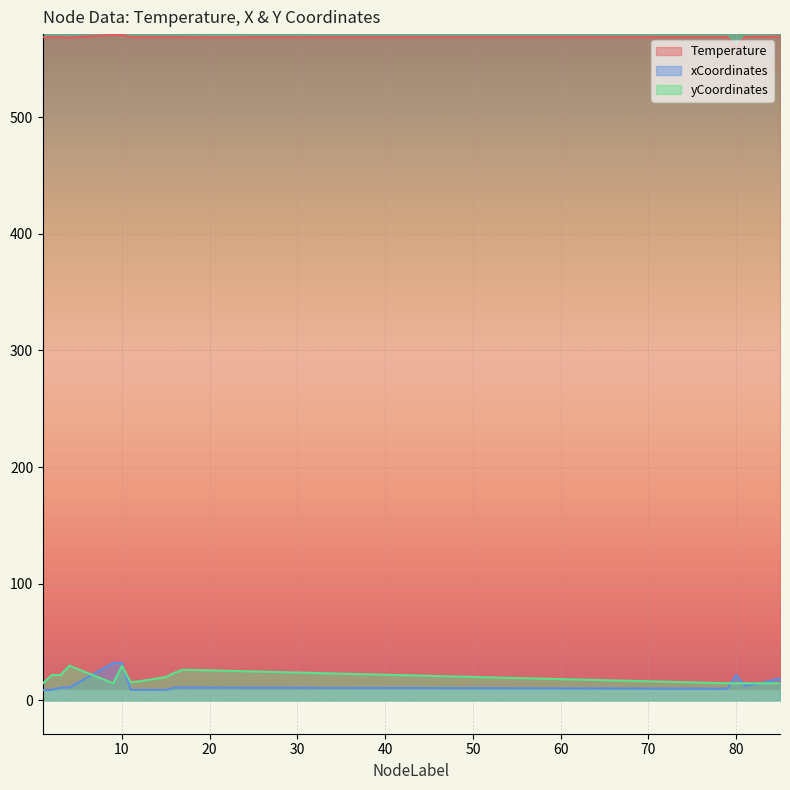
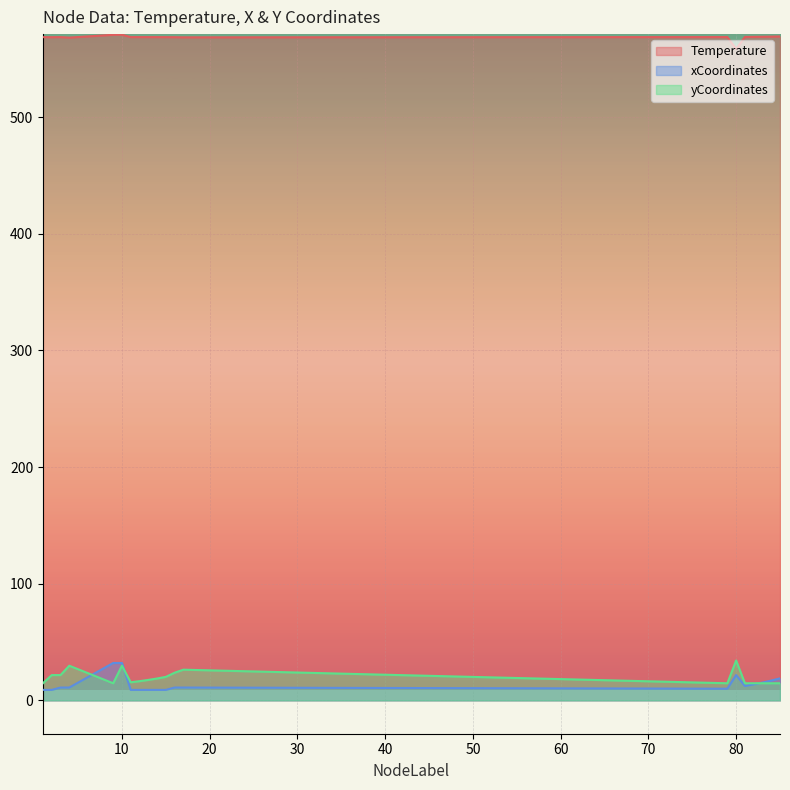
yCoordinates, 80: 15 -> 34
